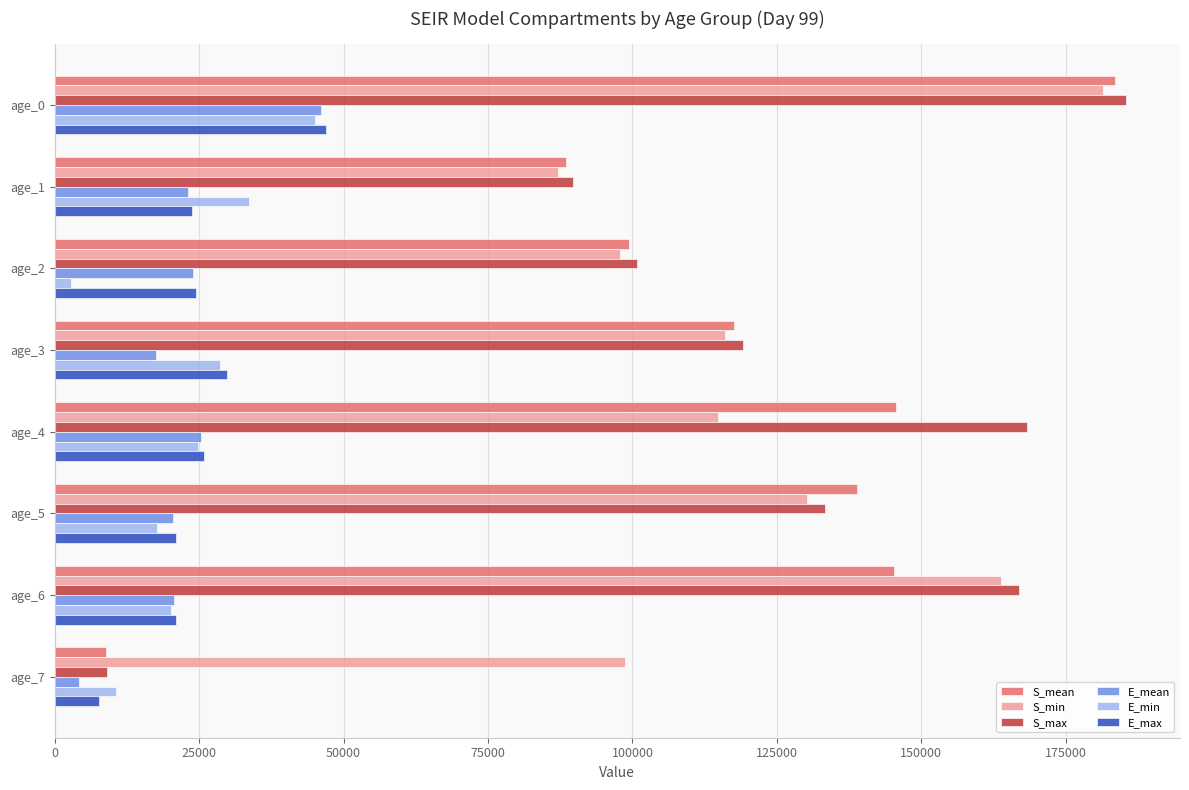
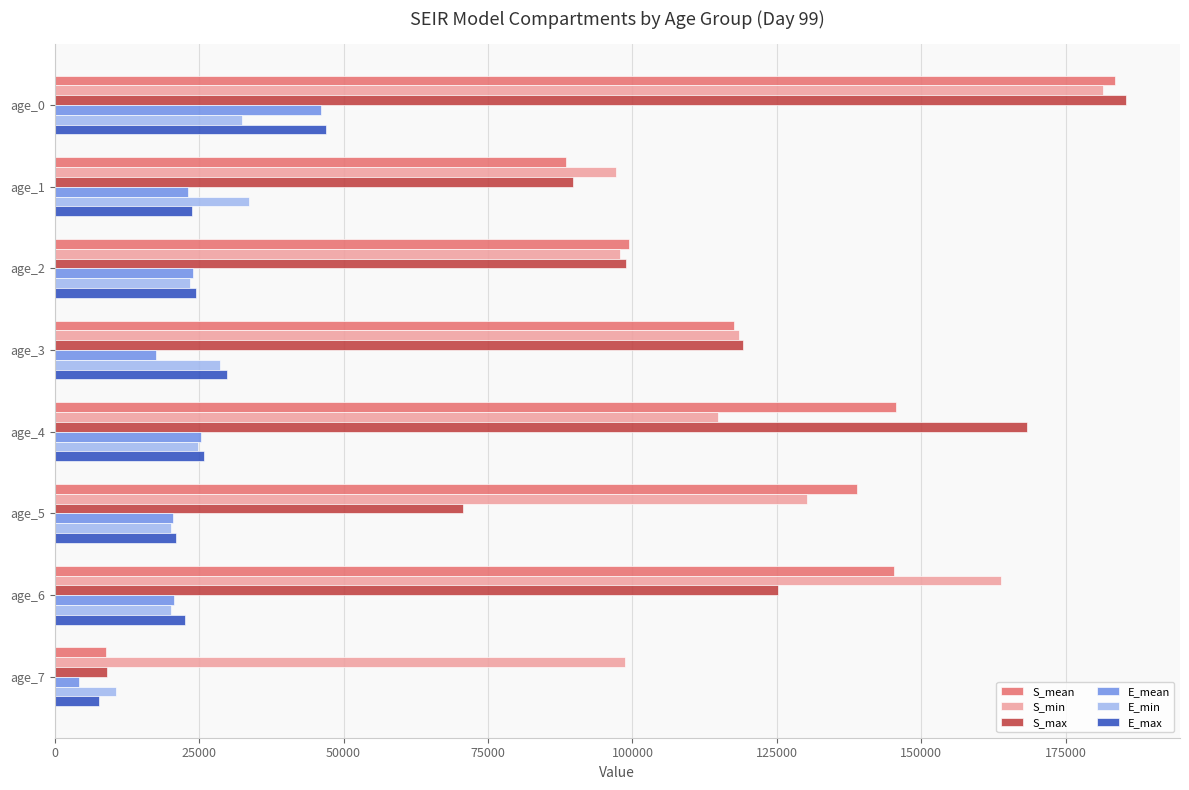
E_min, age_0: 45000 -> 32000
S_min, age_1: 87000 -> 97000
S_max, age_2: 101000 -> 99000
E_min, age_2: 3000 -> 23000
S_min, age_3: 116000 -> 118000
S_max, age_5: 133000 -> 71000
E_min, age_5: 18000 -> 20000
S_max, age_6: 167000 -> 125000
E_max, age_6: 21000 -> 23000
